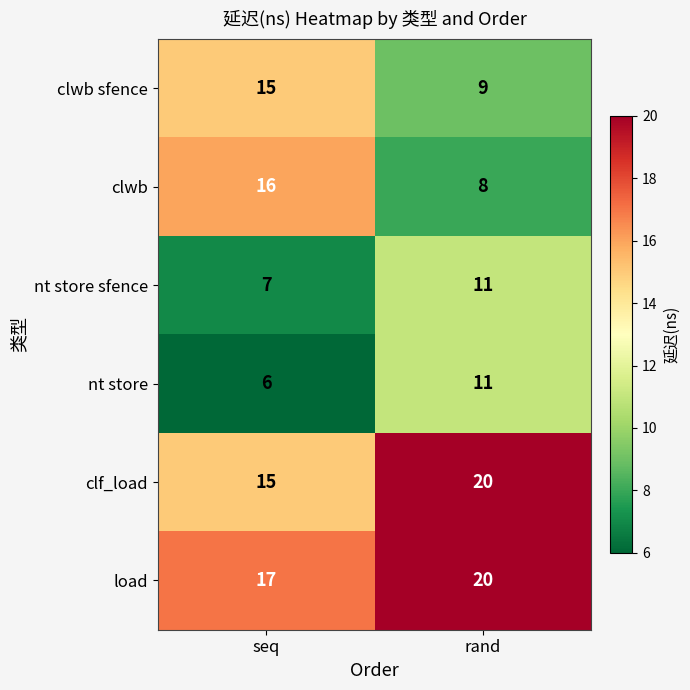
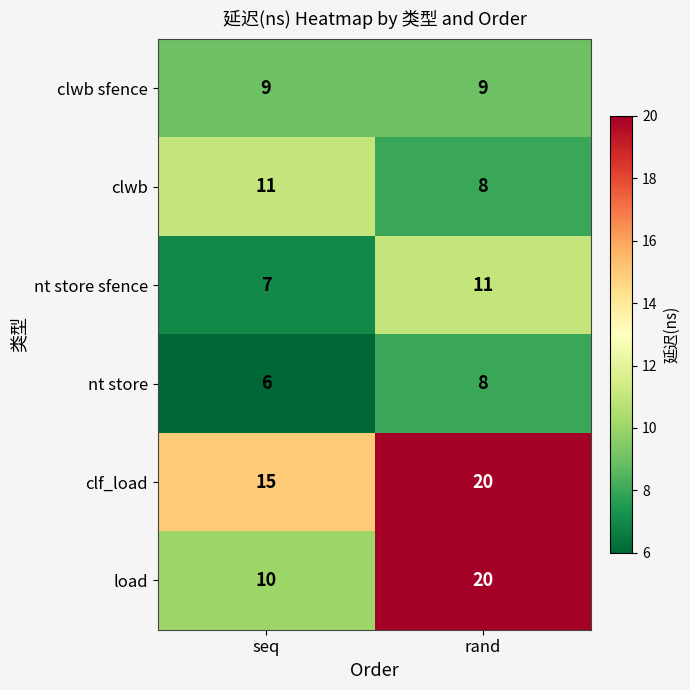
clwb sfence, seq: 15 -> 9
clwb, seq: 16 -> 11
nt store, rand: 11 -> 8
load, seq: 17 -> 10
